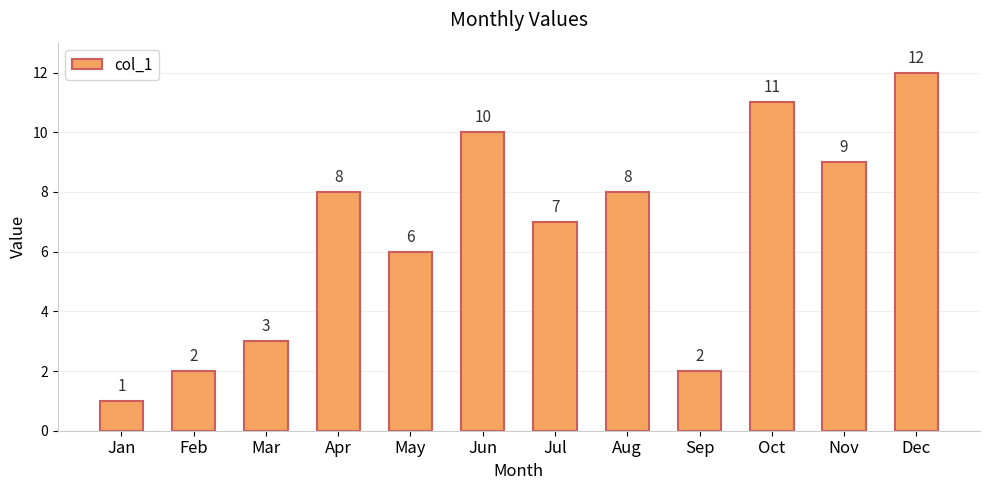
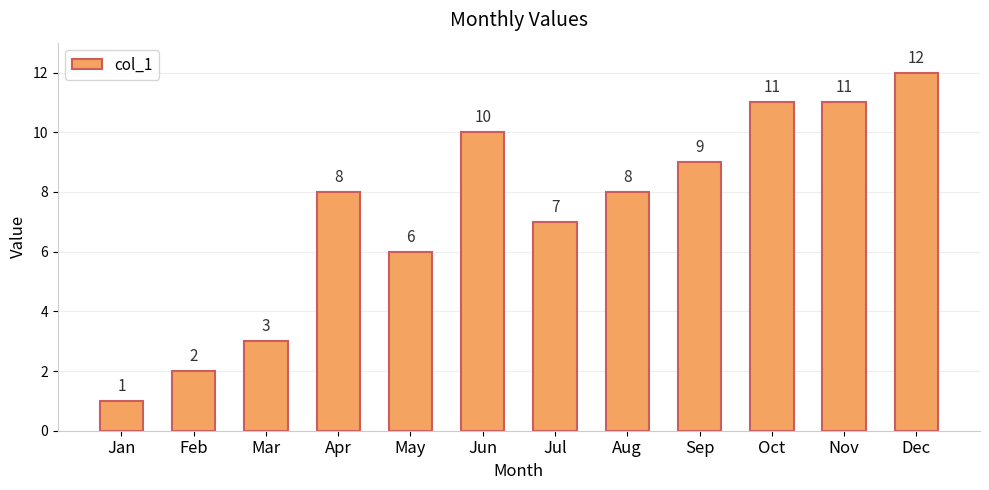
Sep: 2 -> 9
Nov: 9 -> 11
